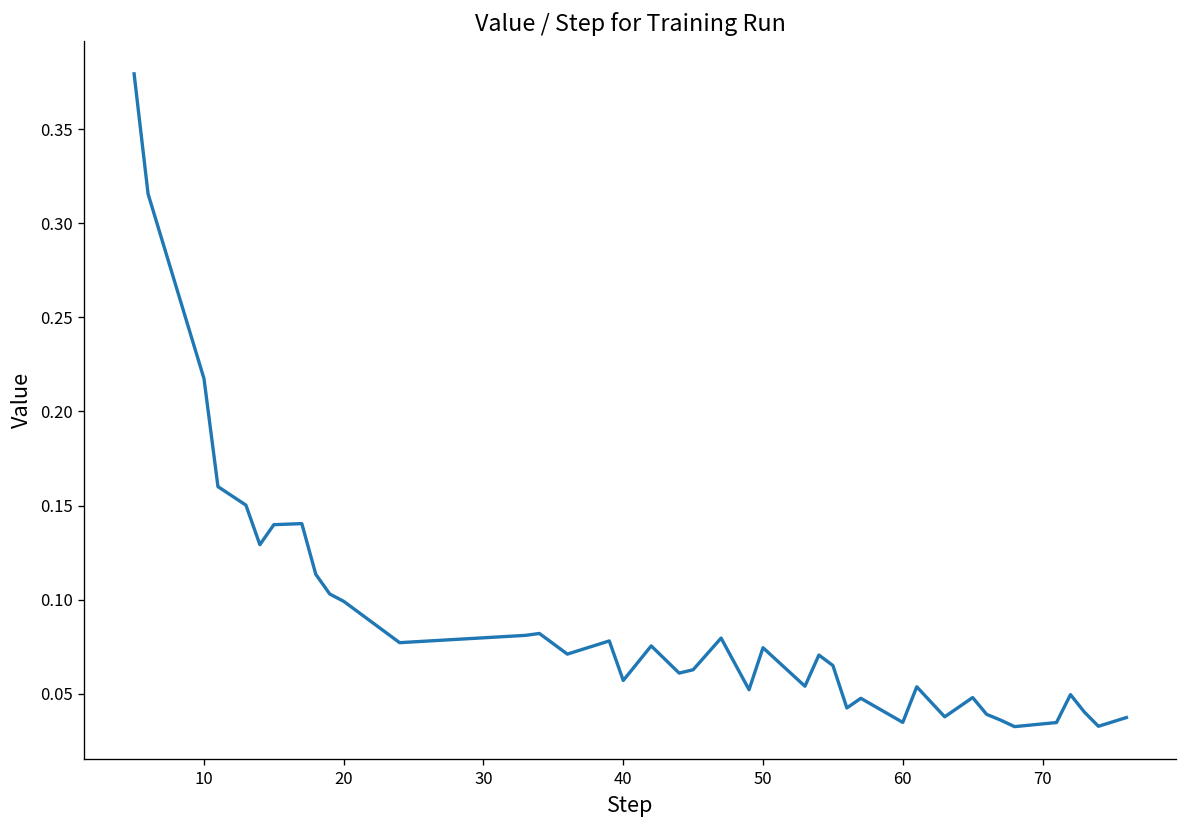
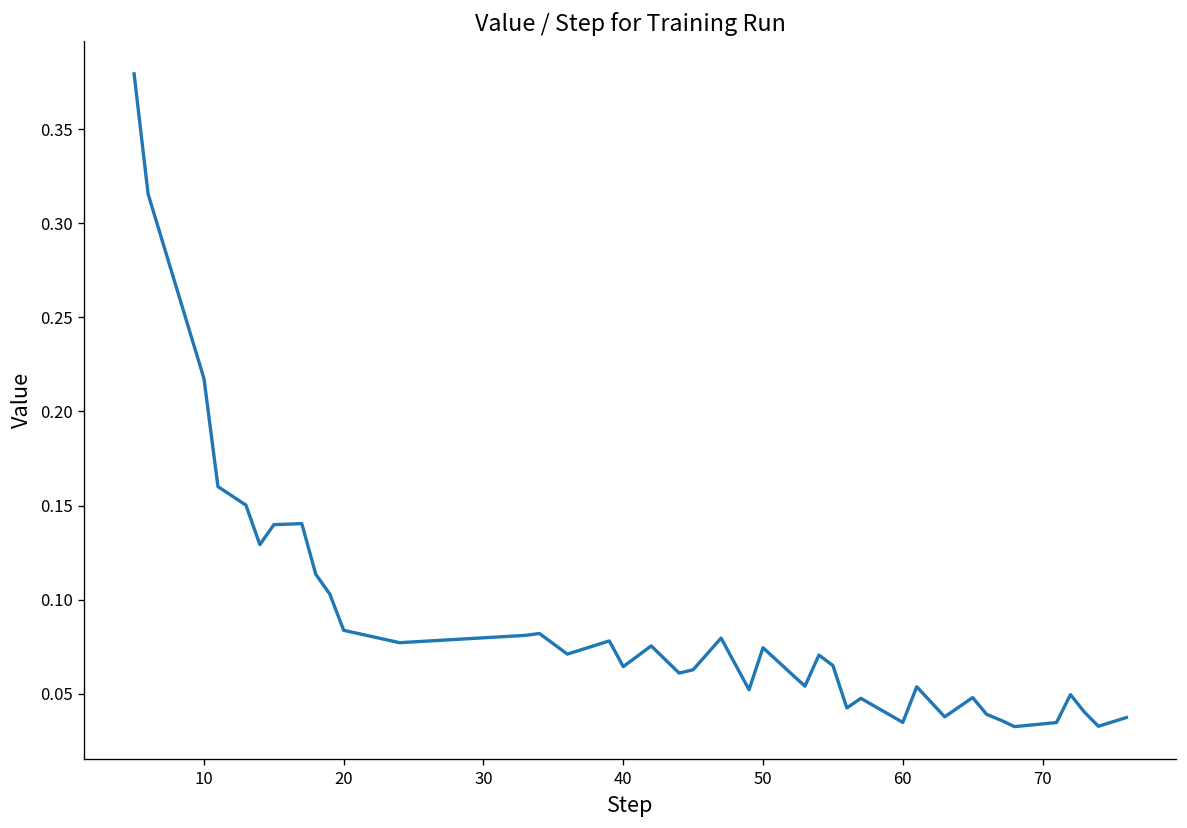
20: 0.099 -> 0.084
40: 0.057 -> 0.064
